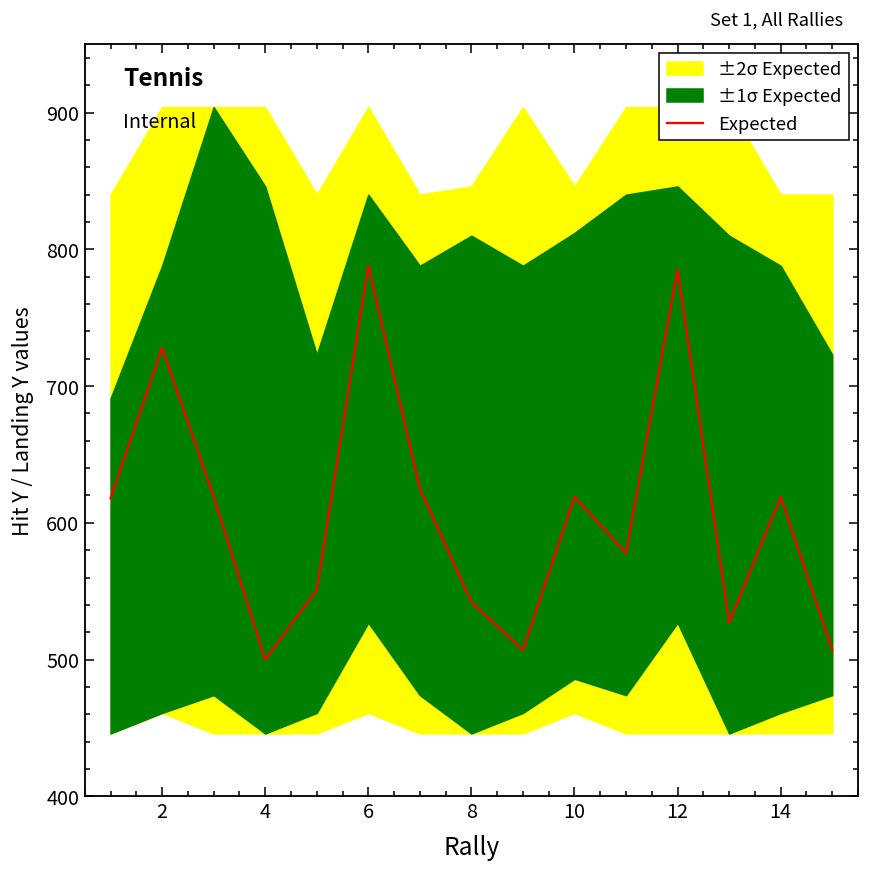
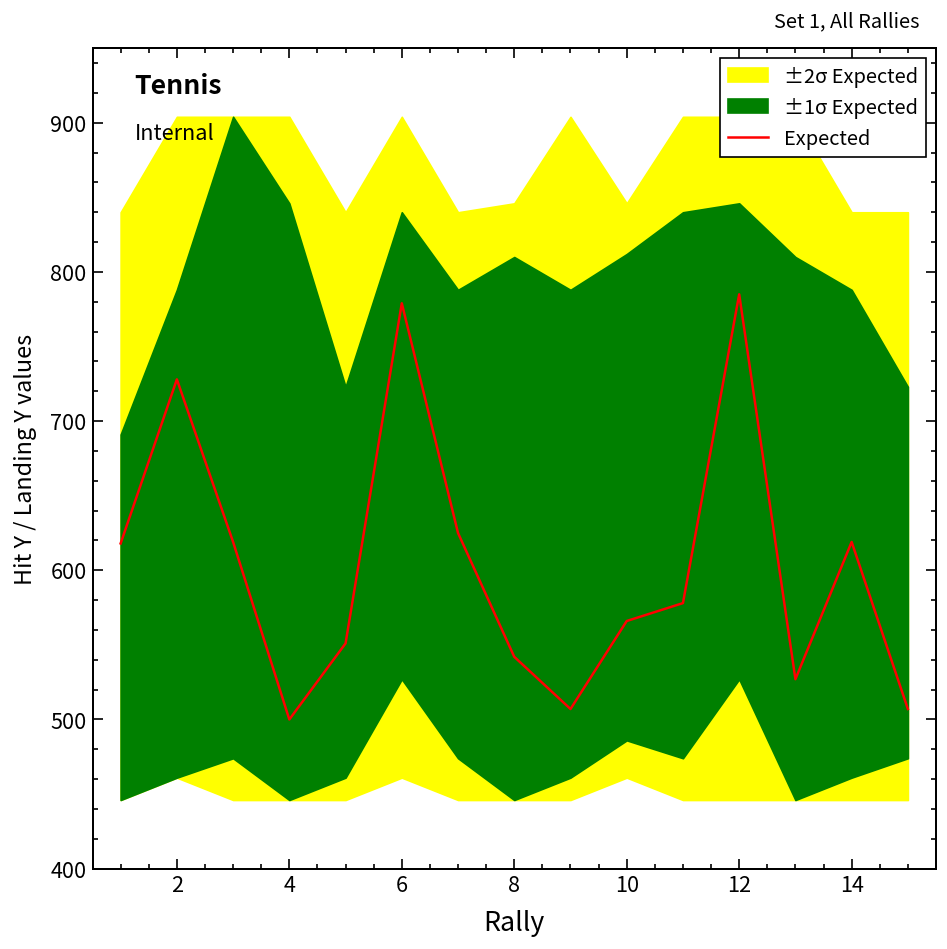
Expected, 6: 788 -> 779
Expected, 10: 619 -> 566
